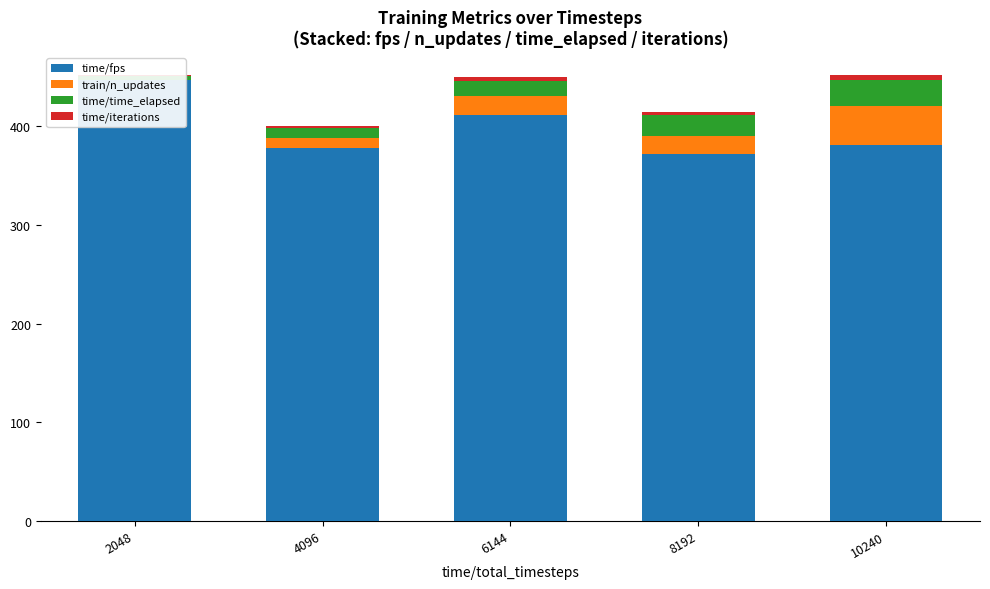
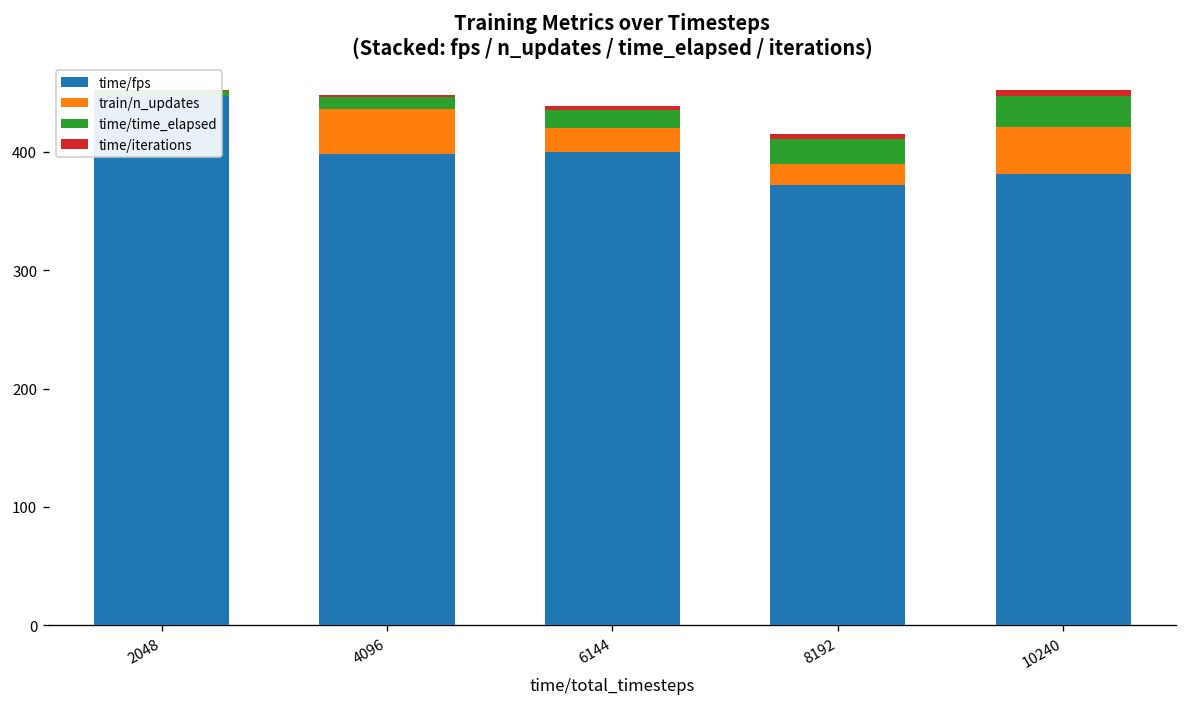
time/fps, 4096: 380 -> 400
train/n_updates, 4096: 10 -> 40
time/fps, 6144: 410 -> 400
